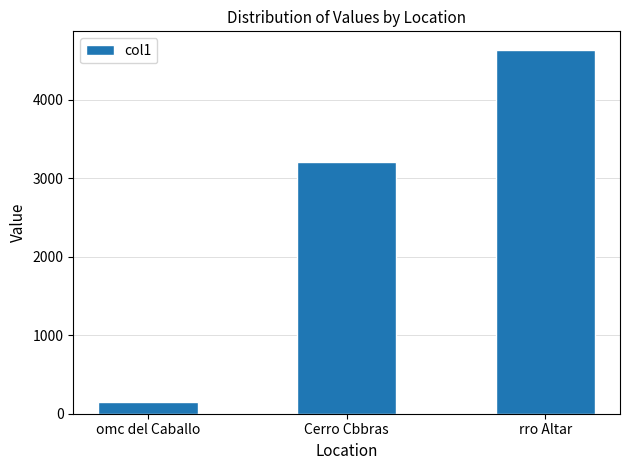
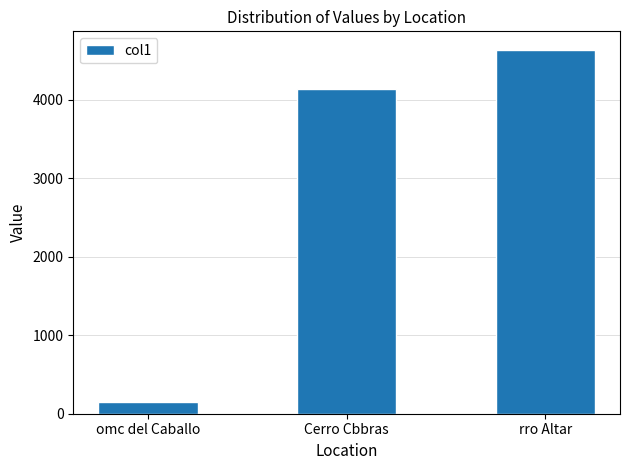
Cerro Cbbras: 3200 -> 4100
